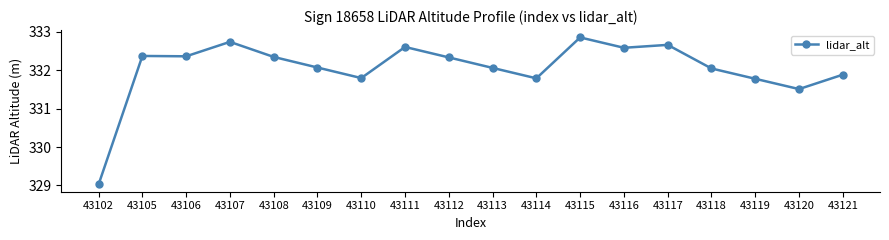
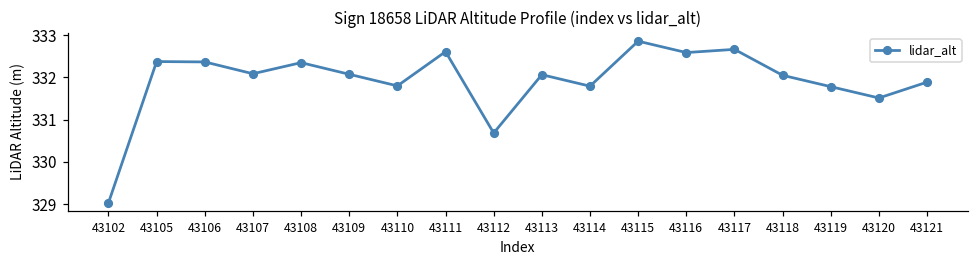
43107: 332.7 -> 332.1
43112: 332.3 -> 330.7
